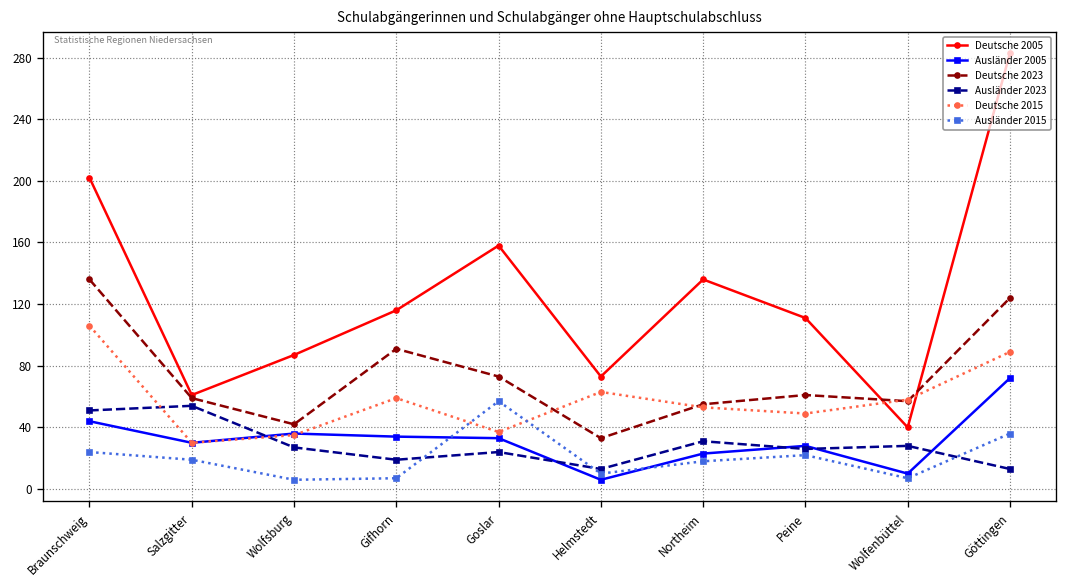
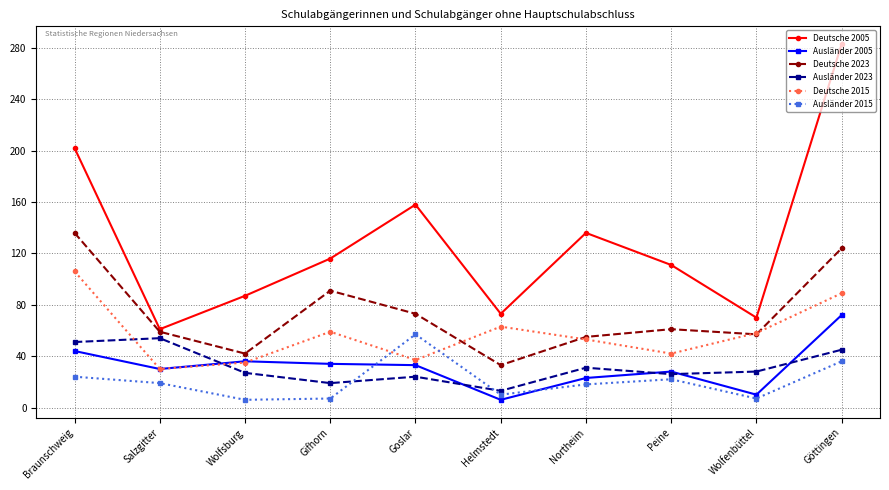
Deutsche 2015, Peine: 49 -> 42
Deutsche 2005, Wolfenbüttel: 40 -> 70
Ausländer 2023, Göttingen: 13 -> 45
